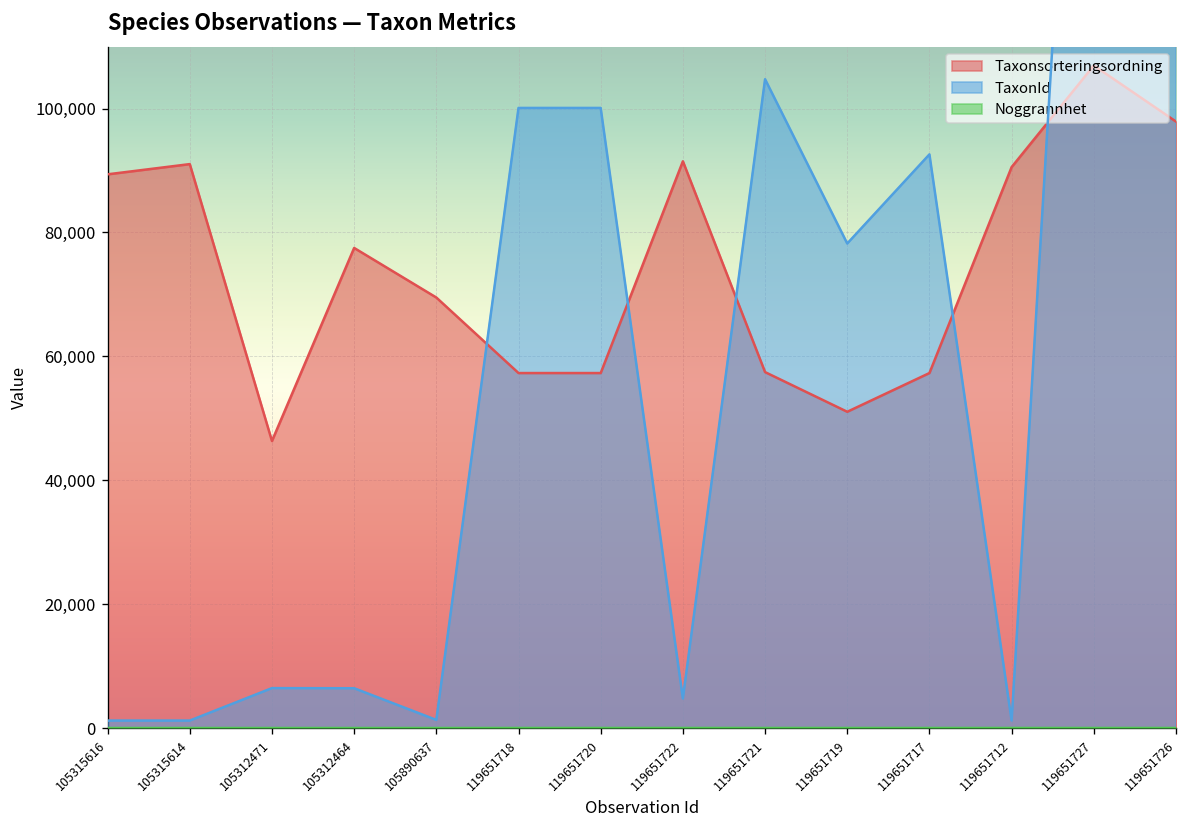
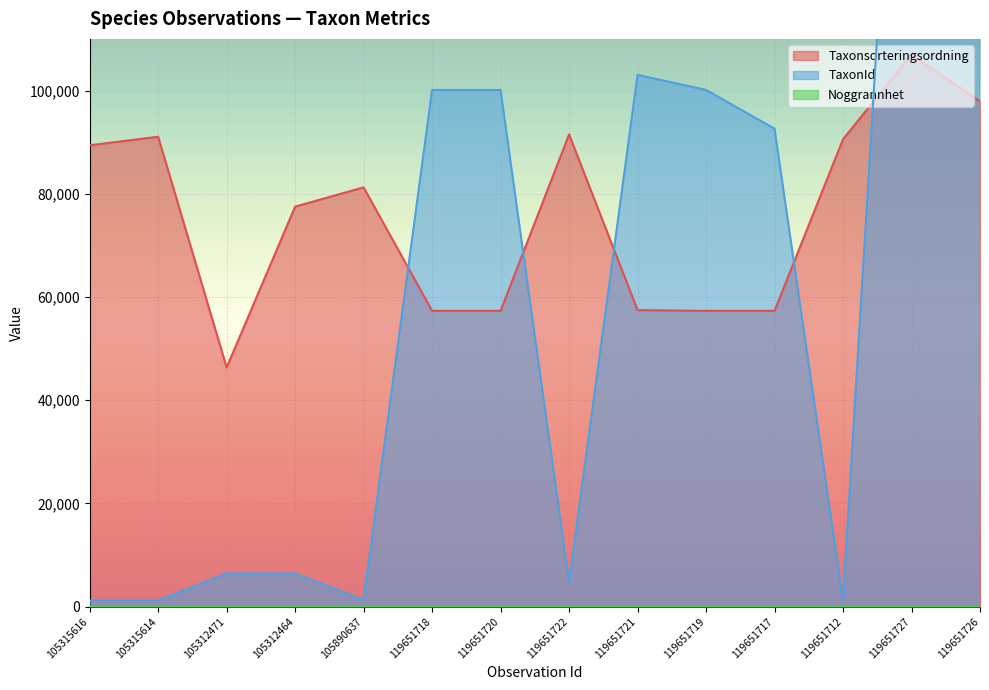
Taxonsorteringsordning, 105890637: 70,000 -> 81,000
TaxonId, 119651721: 105,000 -> 103,000
Taxonsorteringsordning, 119651719: 51,000 -> 57,000
TaxonId, 119651719: 78,000 -> 100,000
